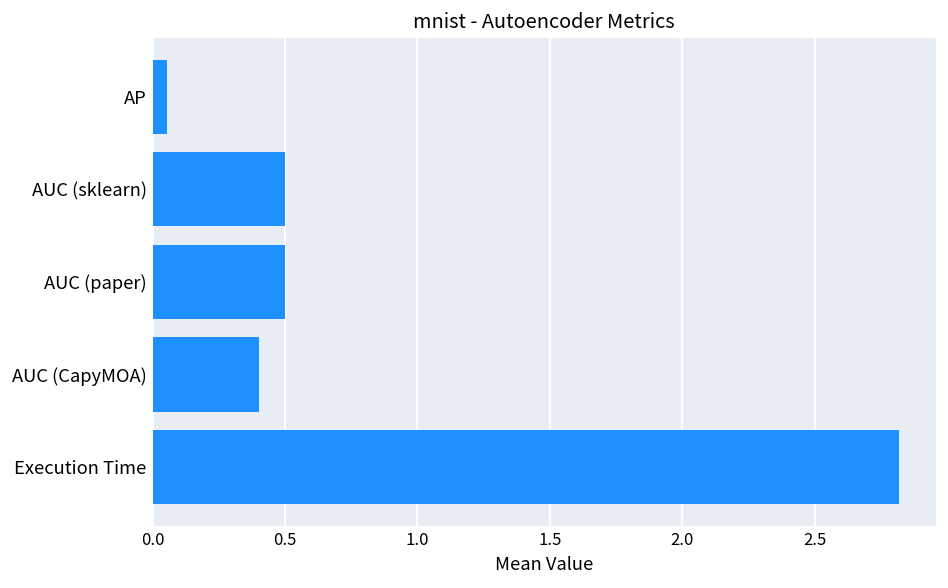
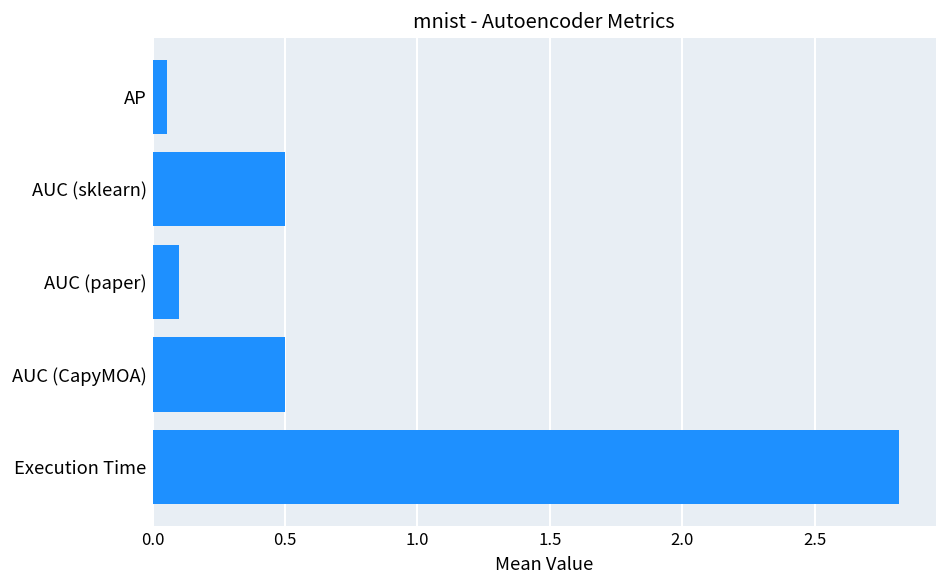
AUC (paper): 0.5 -> 0.1
AUC (CapyMOA): 0.4 -> 0.5
